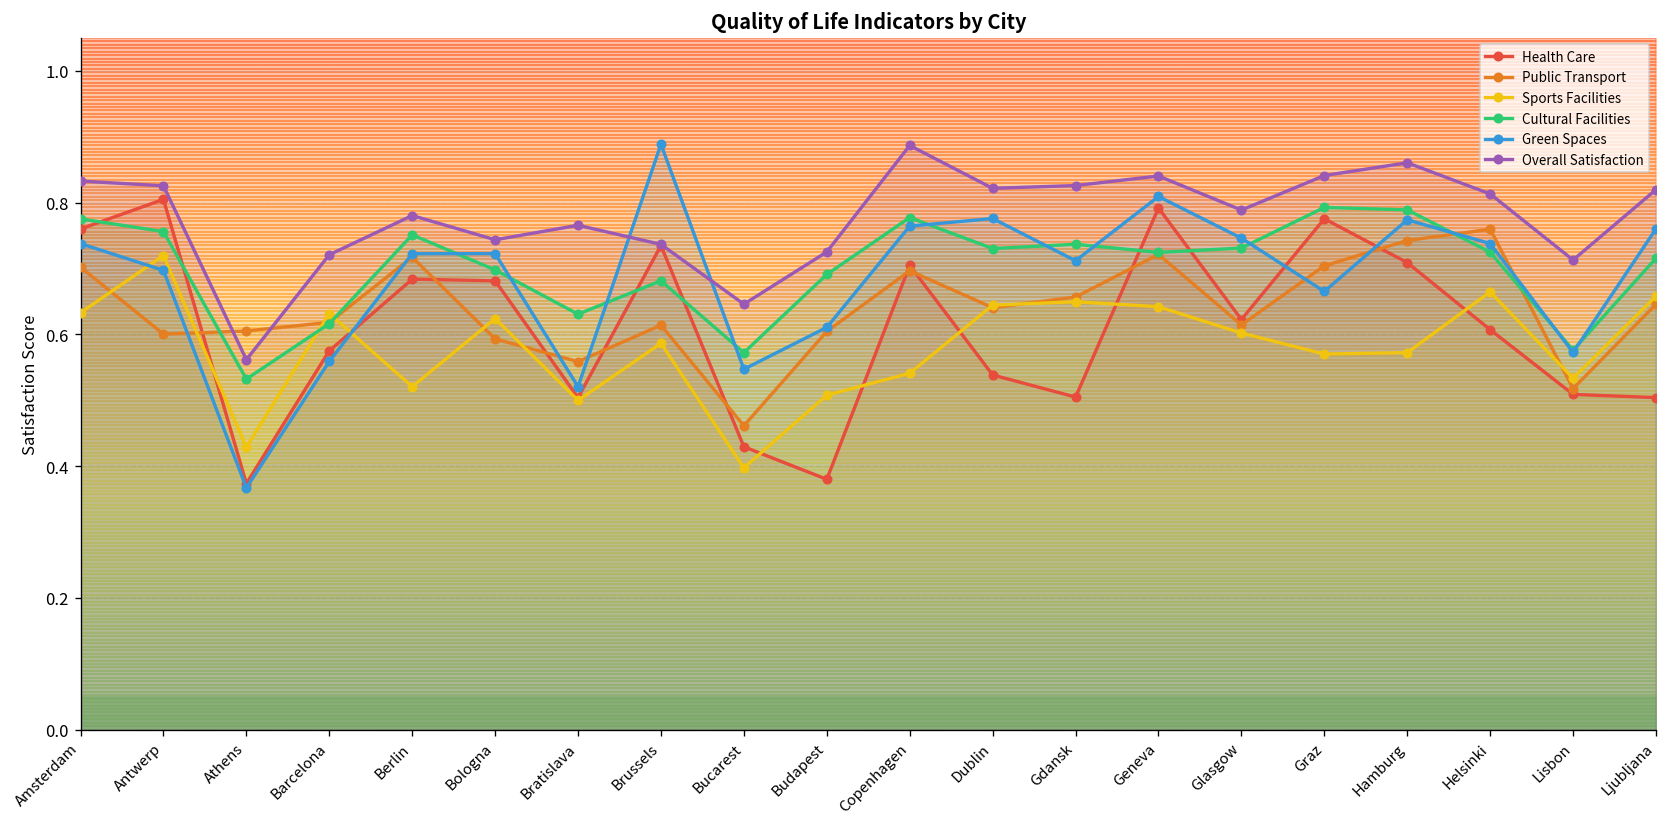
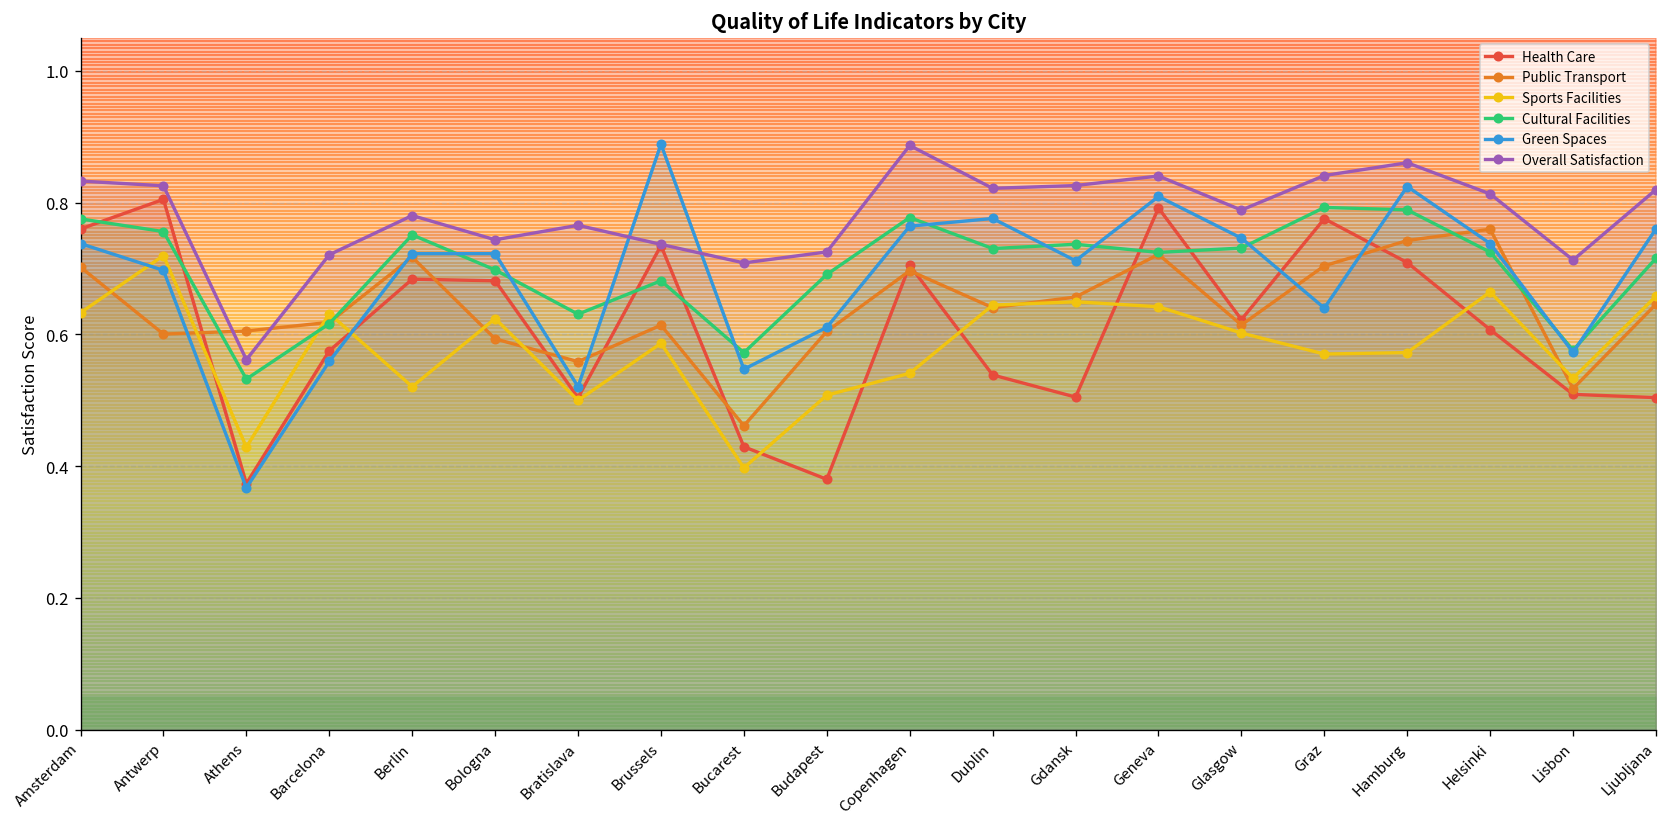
Overall Satisfaction, Bucarest: 0.65 -> 0.71
Green Spaces, Graz: 0.67 -> 0.64
Green Spaces, Hamburg: 0.77 -> 0.82
